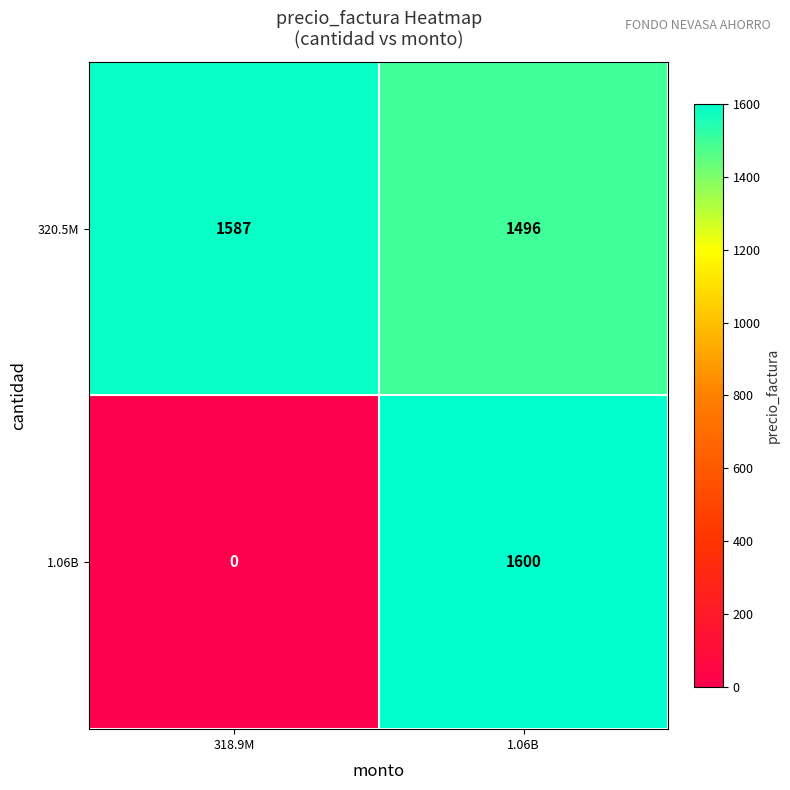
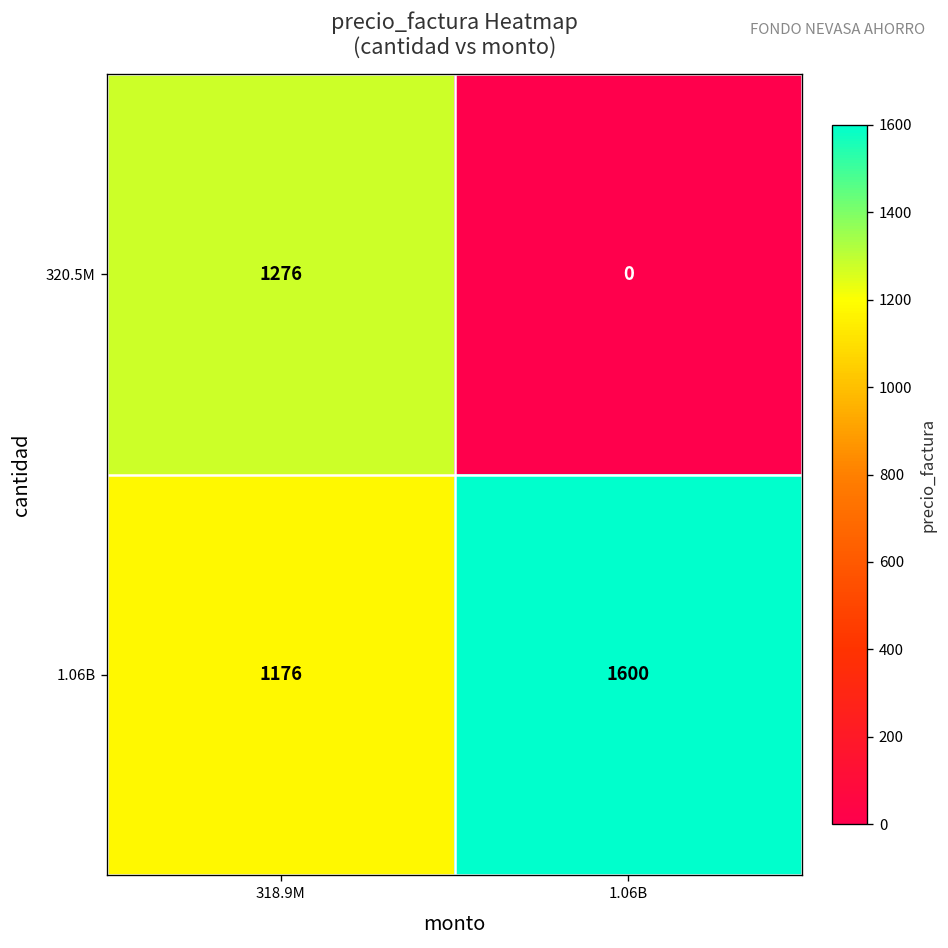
320.5M, 318.9M: 1587 -> 1276
320.5M, 1.06B: 1496 -> 0
1.06B, 318.9M: 0 -> 1176
